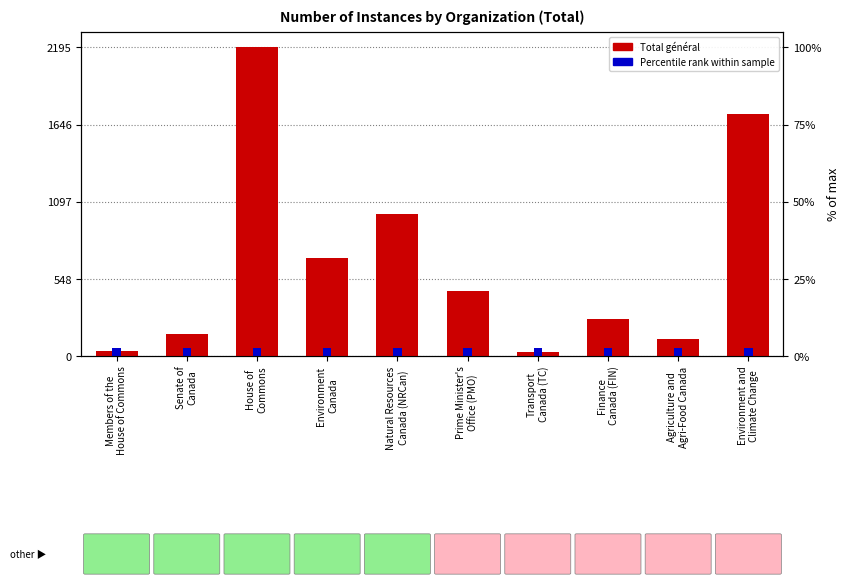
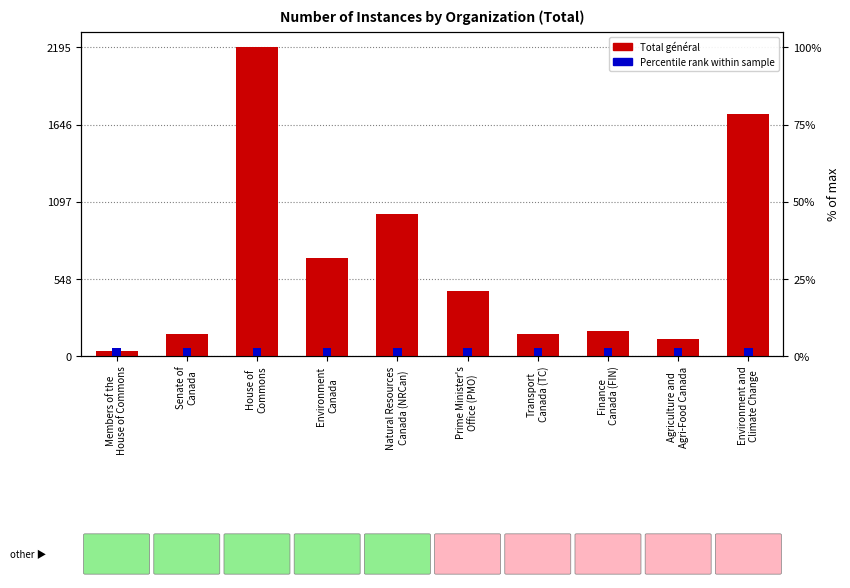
Total général, Transport Canada (TC): 30 -> 160
Total général, Finance Canada (FIN): 270 -> 180
